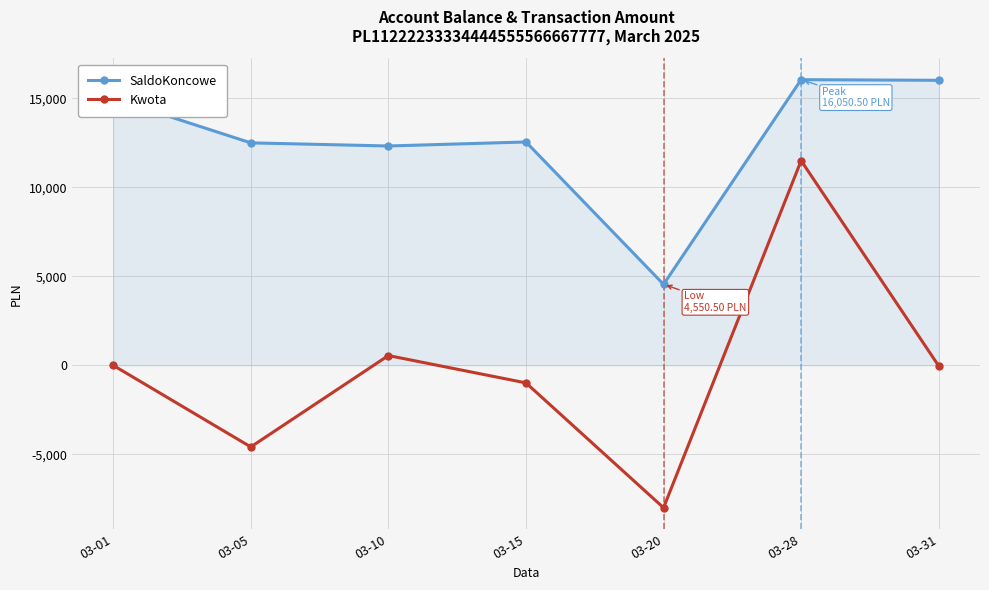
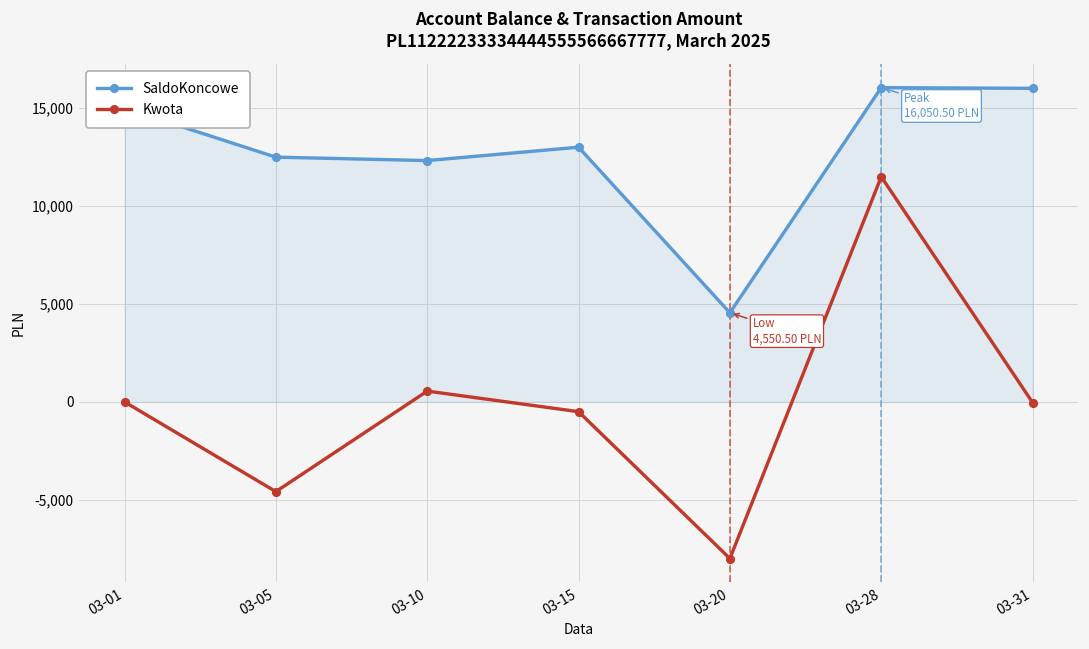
SaldoKoncowe, 03-15: 12,600 -> 13,000
Kwota, 03-15: -1,000 -> -500
